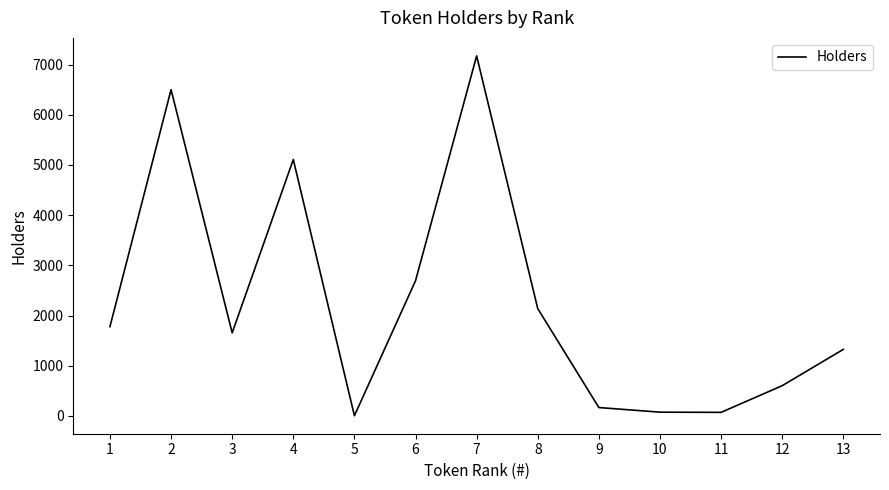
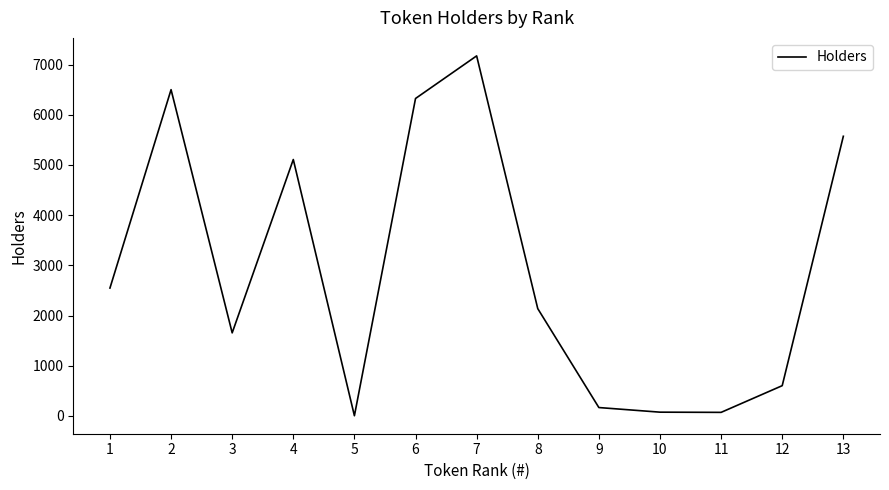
1: 1800 -> 2500
6: 2700 -> 6300
13: 1300 -> 5600
